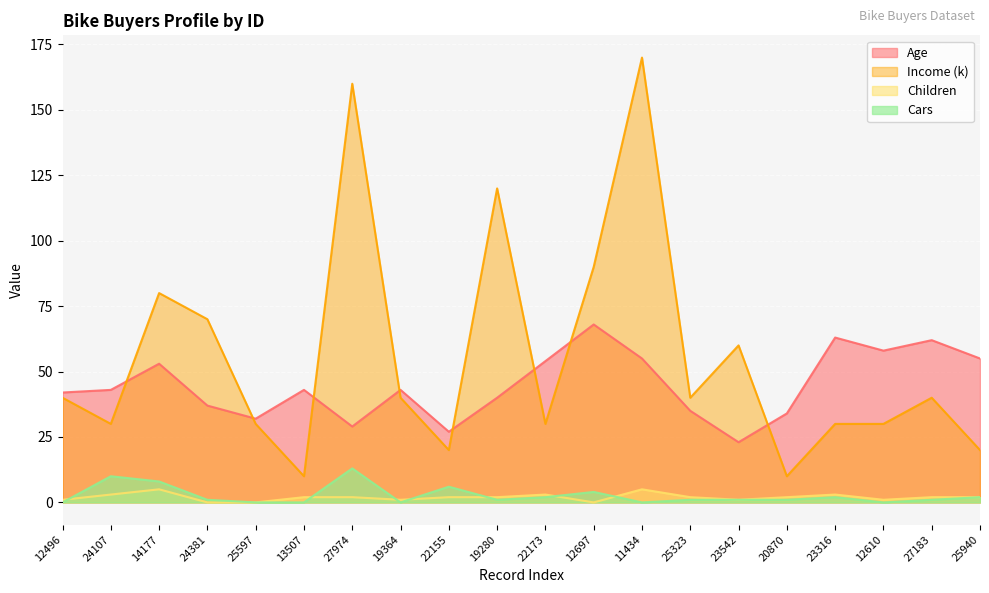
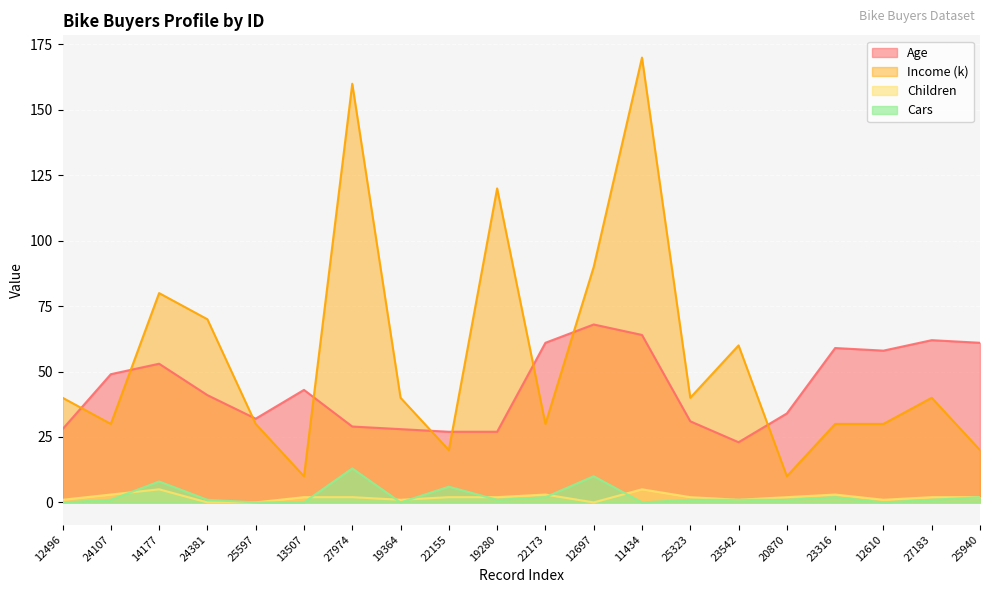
Age, 12496: 42 -> 28
Age, 24107: 43 -> 49
Cars, 24107: 10 -> 1
Age, 24381: 37 -> 41
Age, 19364: 43 -> 28
Age, 19280: 40 -> 27
Age, 22173: 54 -> 61
Cars, 12697: 4 -> 10
Age, 11434: 55 -> 64
Age, 25323: 35 -> 31
Age, 23316: 63 -> 59
Age, 25940: 55 -> 61
